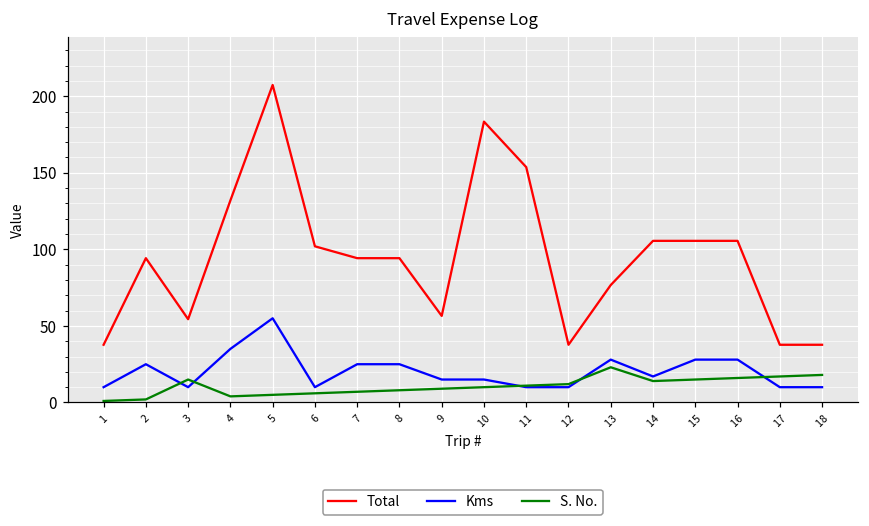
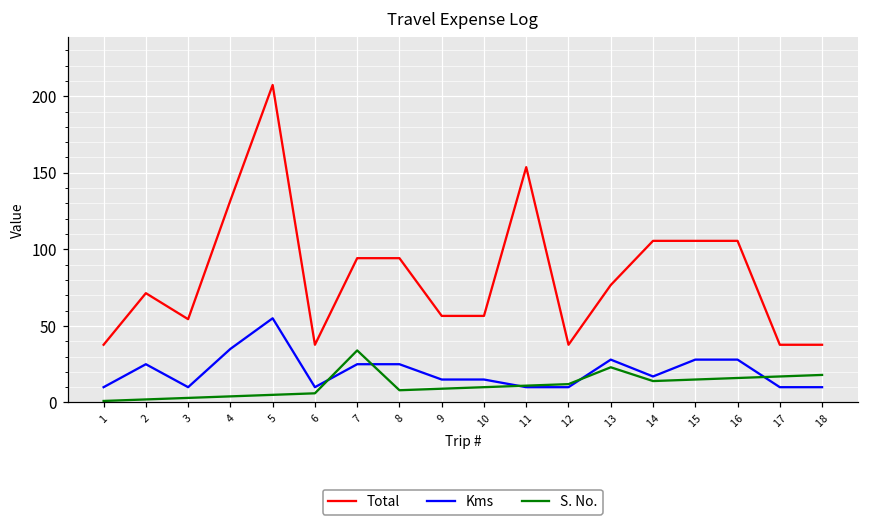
Total, 2: 94 -> 71
S. No., 3: 15 -> 3
Total, 6: 102 -> 38
S. No., 7: 7 -> 34
Total, 10: 183 -> 57
